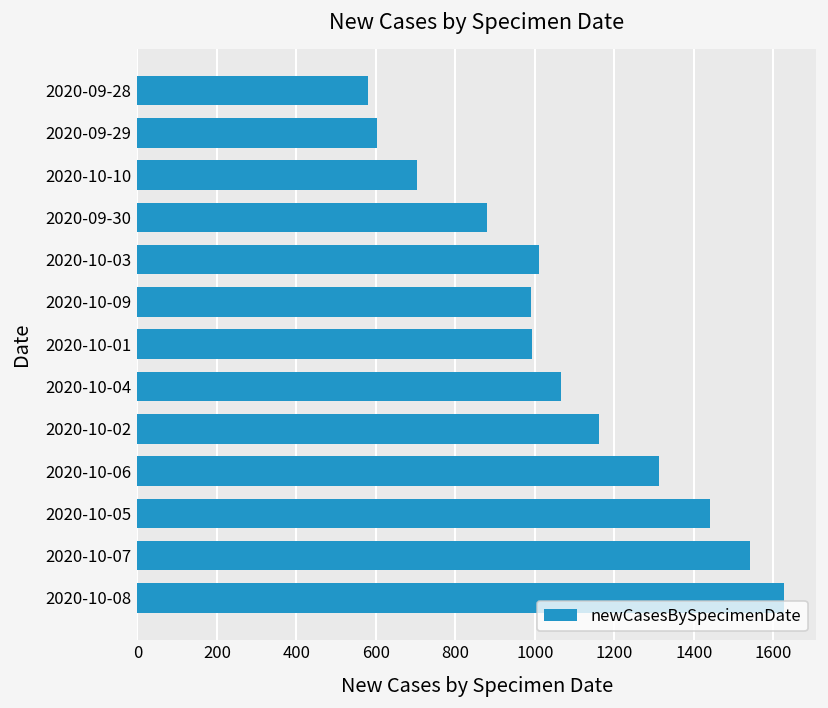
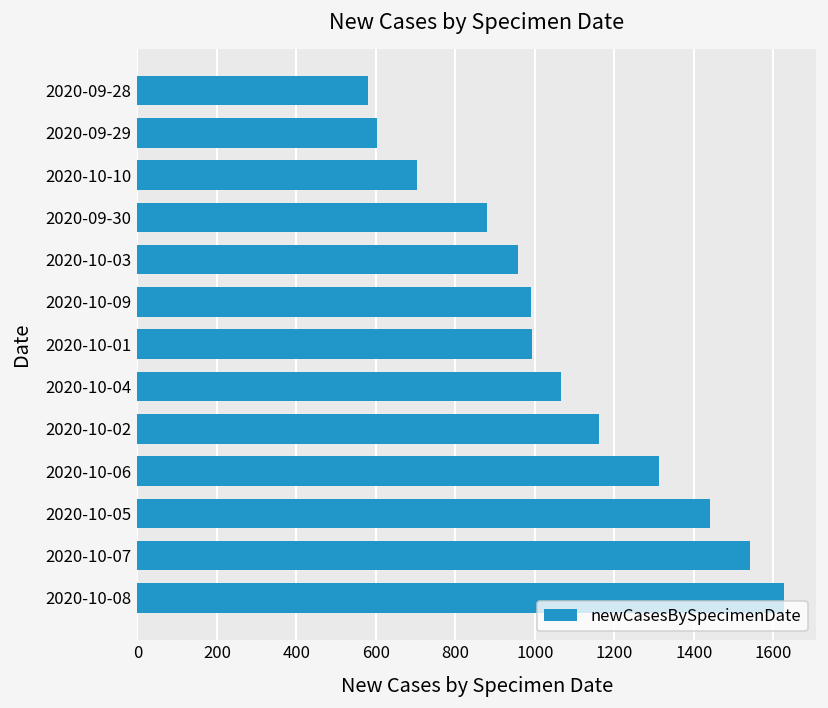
2020-10-03: 1010 -> 960
